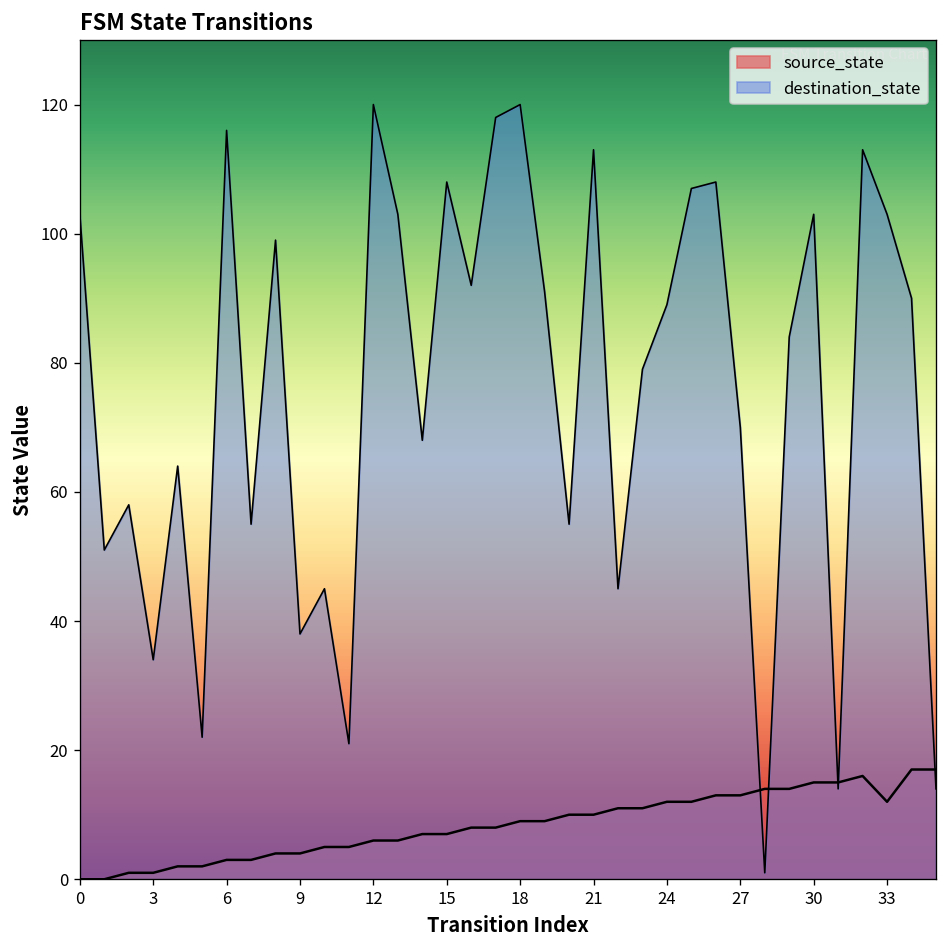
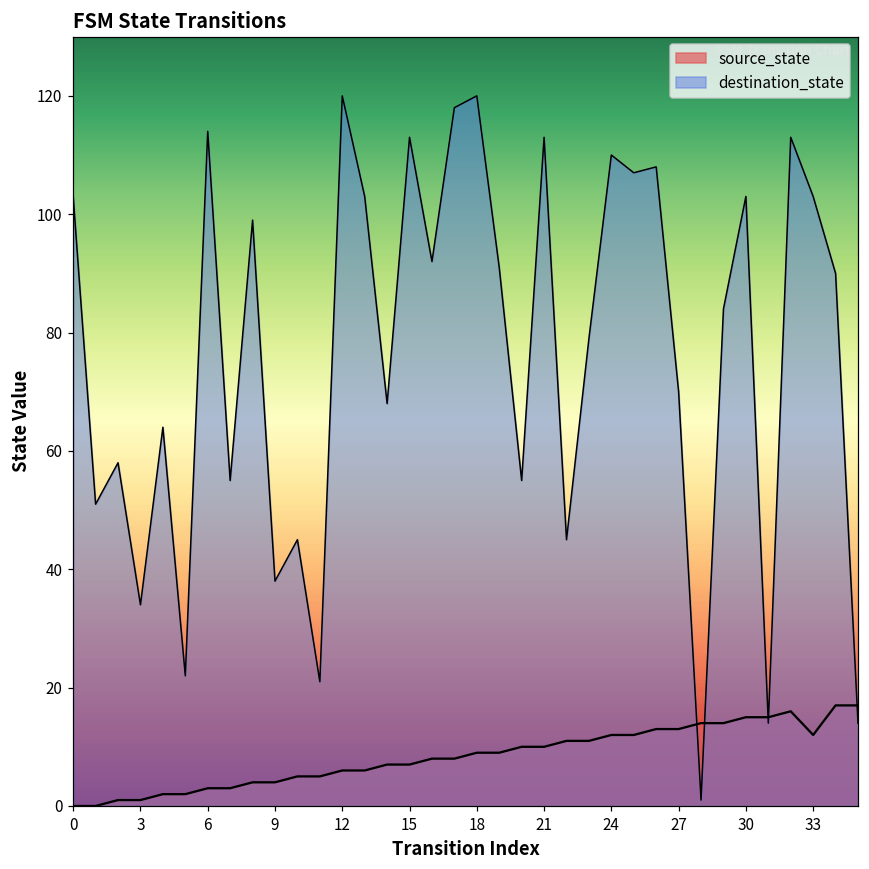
destination_state, 6: 116 -> 114
destination_state, 15: 108 -> 113
destination_state, 24: 89 -> 110
